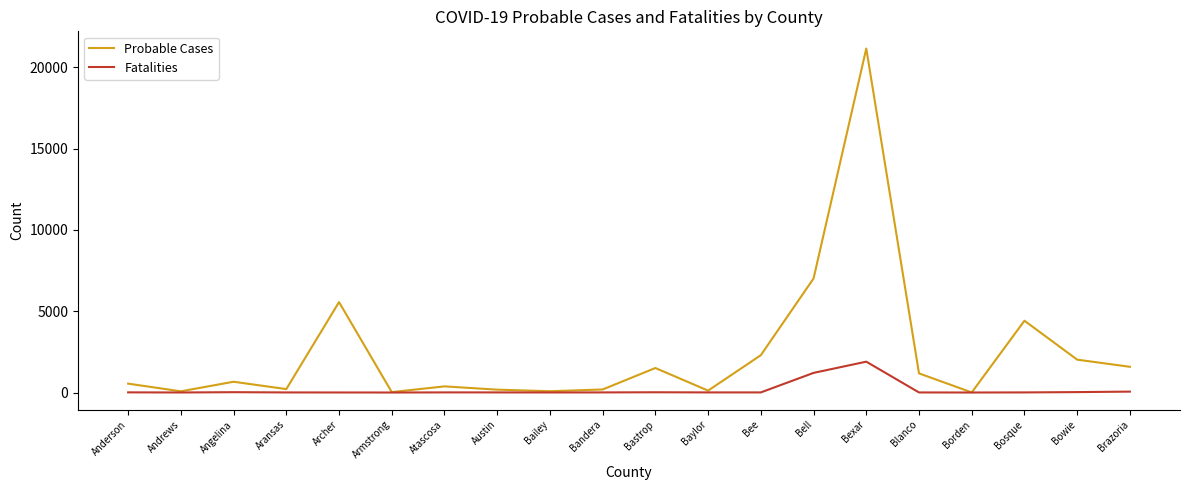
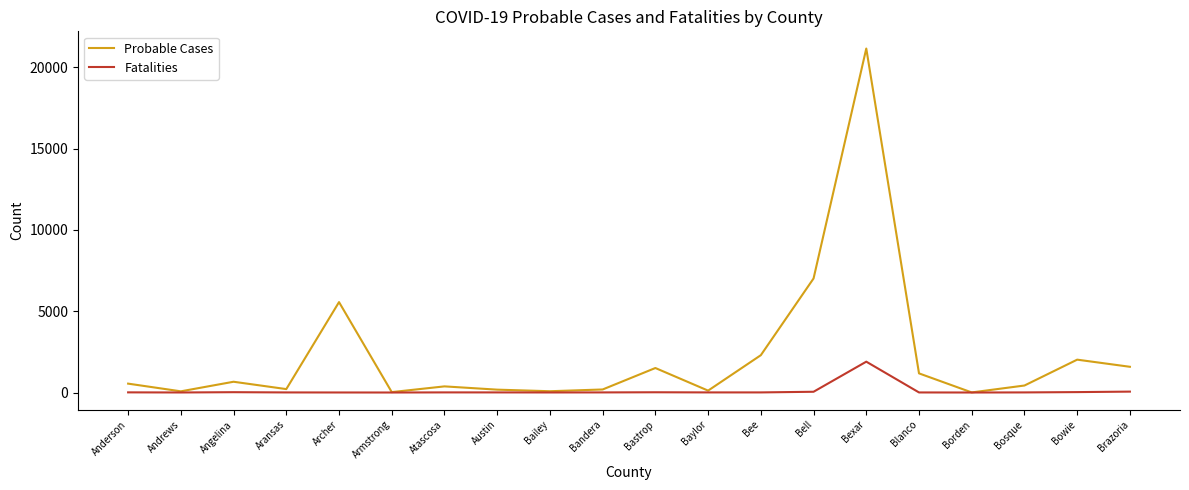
Fatalities, Bell: 1200 -> 0
Probable Cases, Bosque: 4400 -> 400
